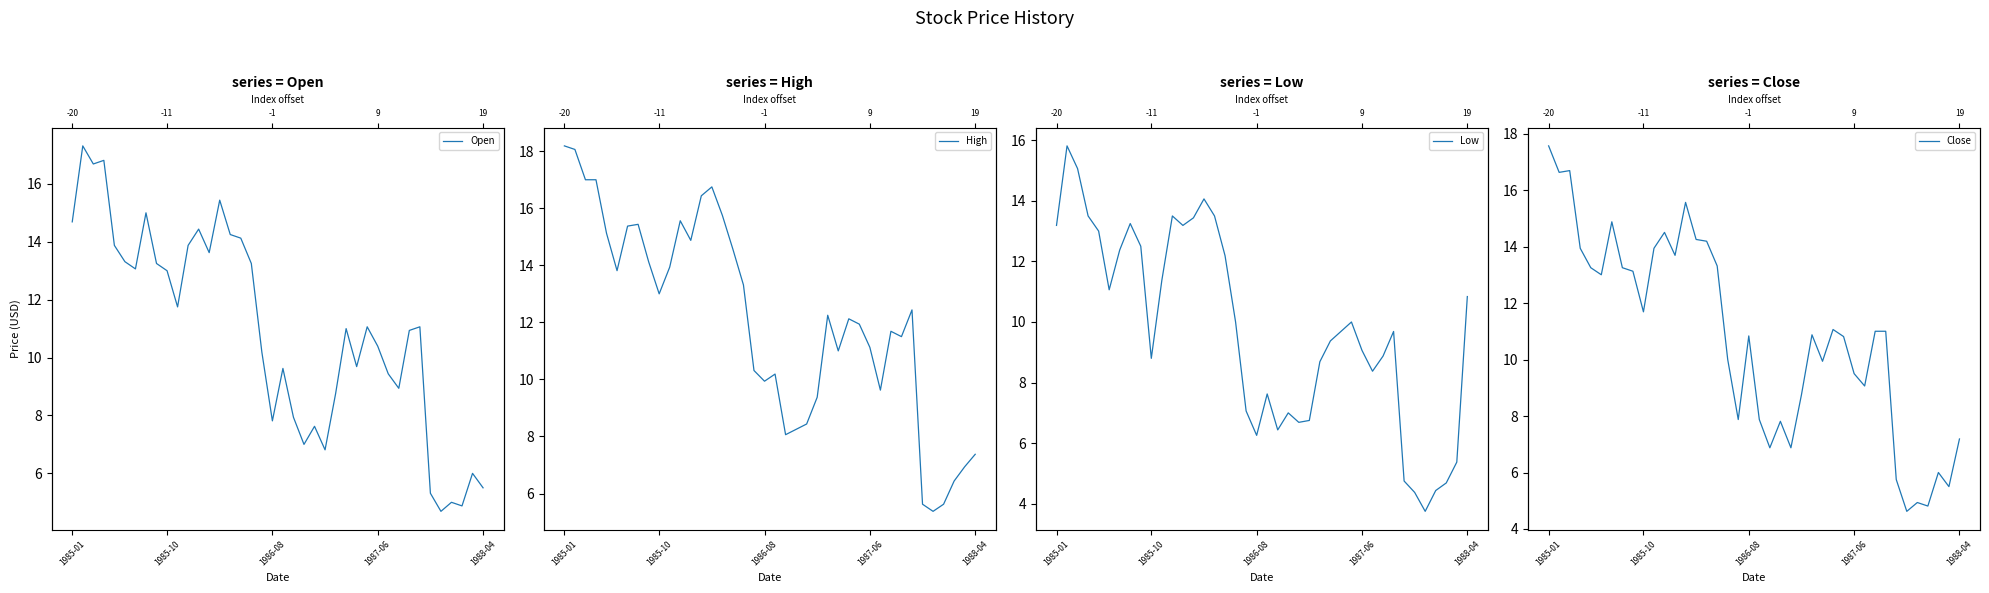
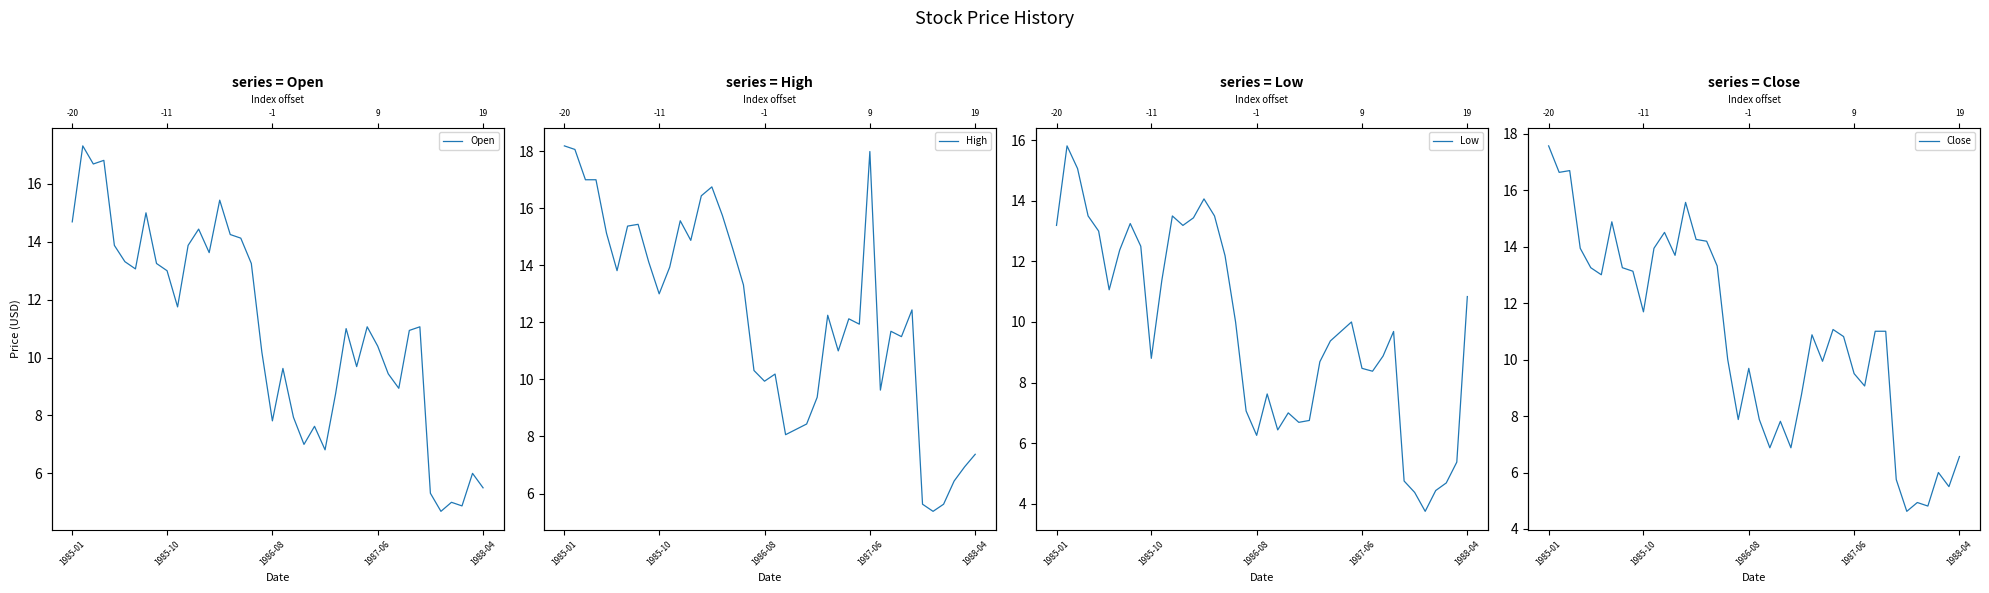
series = High, 1987-06: 11.1 -> 18.0
series = Low, 1987-06: 9.1 -> 8.5
series = Close, 1986-08: 10.8 -> 9.7
series = Close, 1988-04: 7.2 -> 6.6
